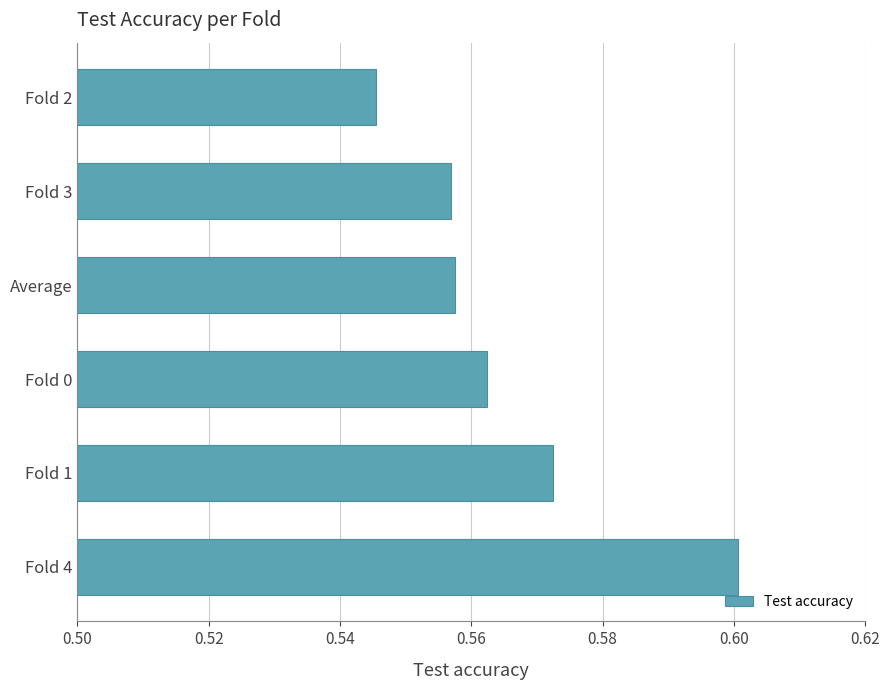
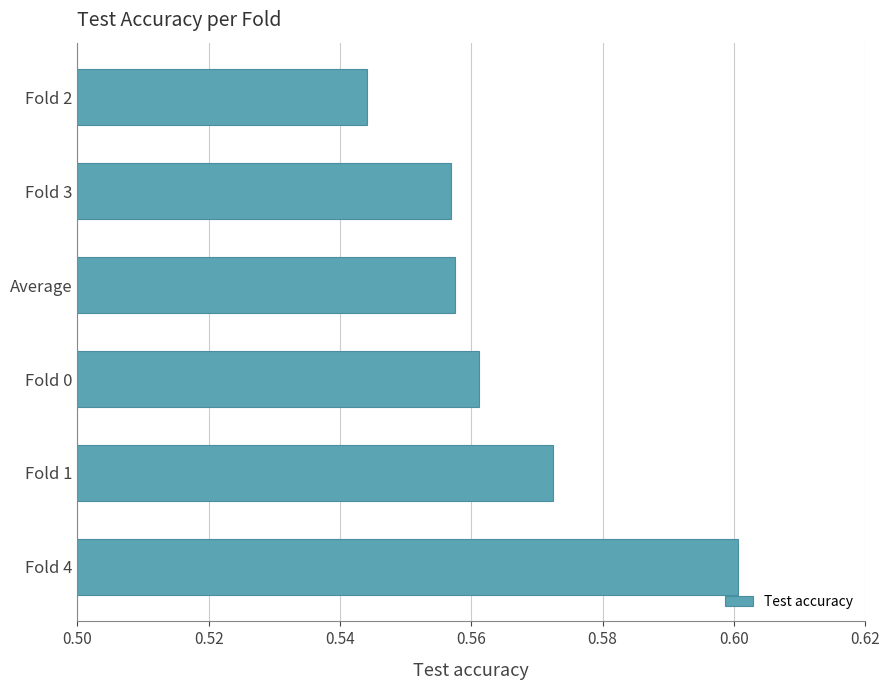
Fold 2: 0.546 -> 0.544
Fold 0: 0.562 -> 0.561
